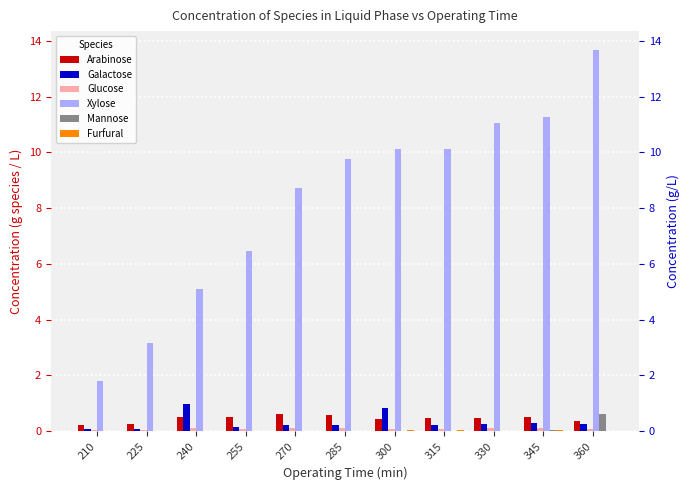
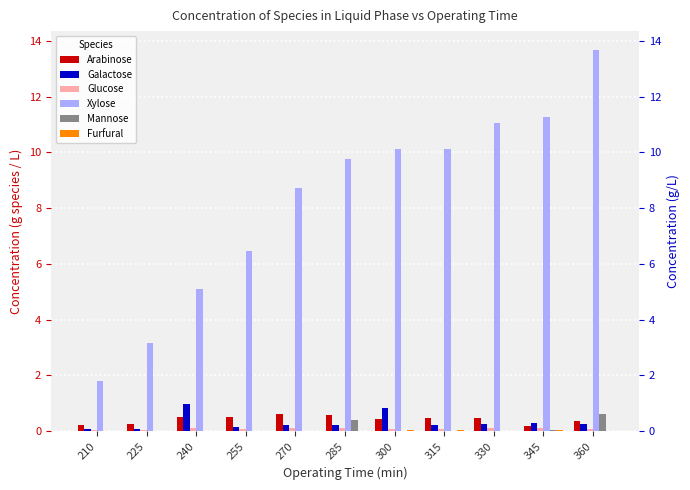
Mannose, 285: 0.0 -> 0.4
Arabinose, 345: 0.5 -> 0.2
